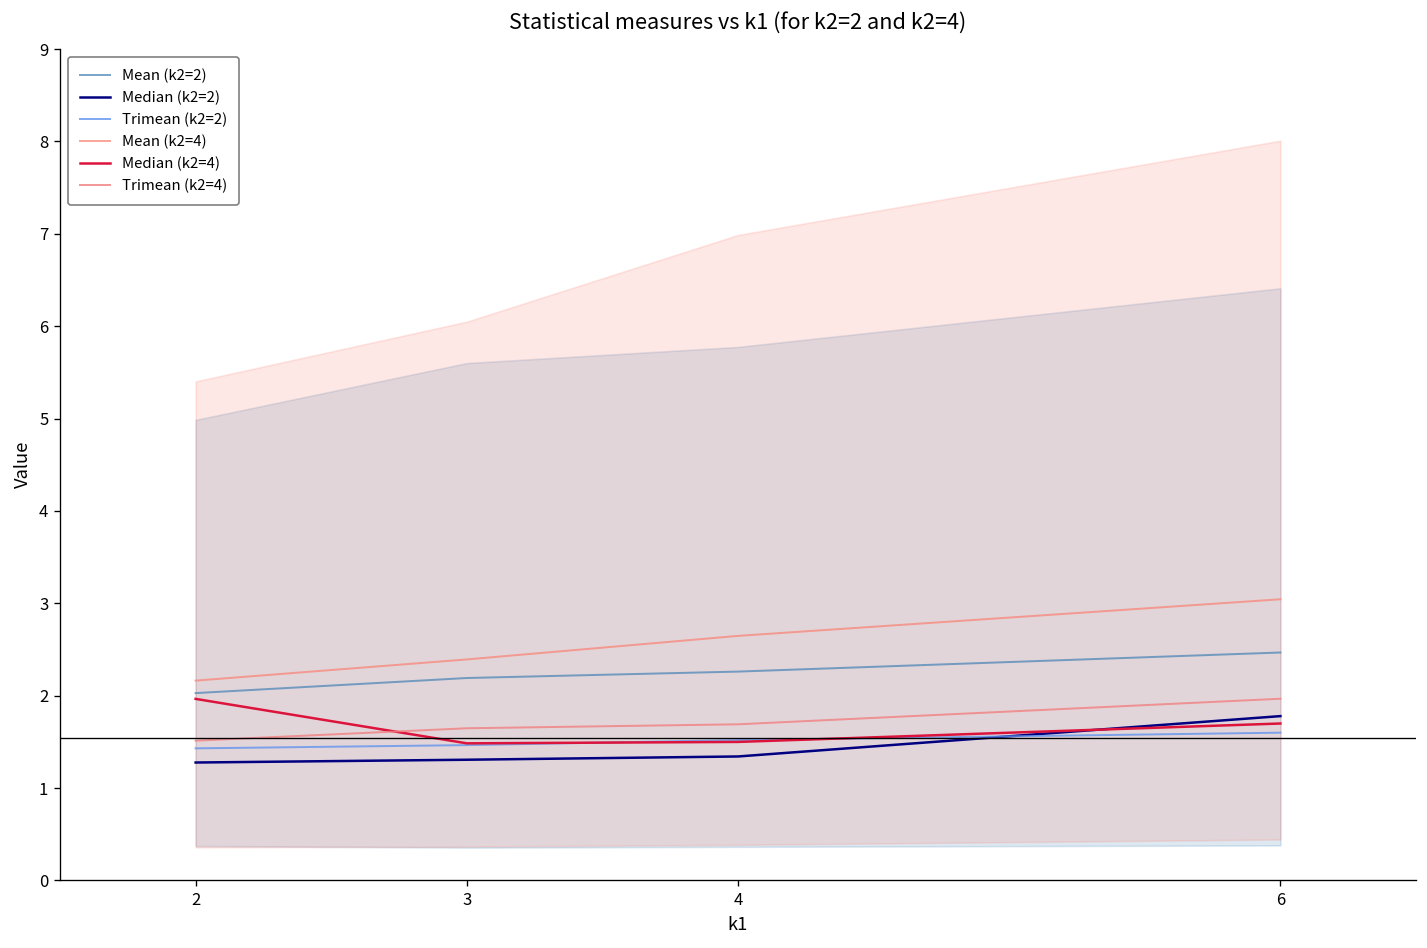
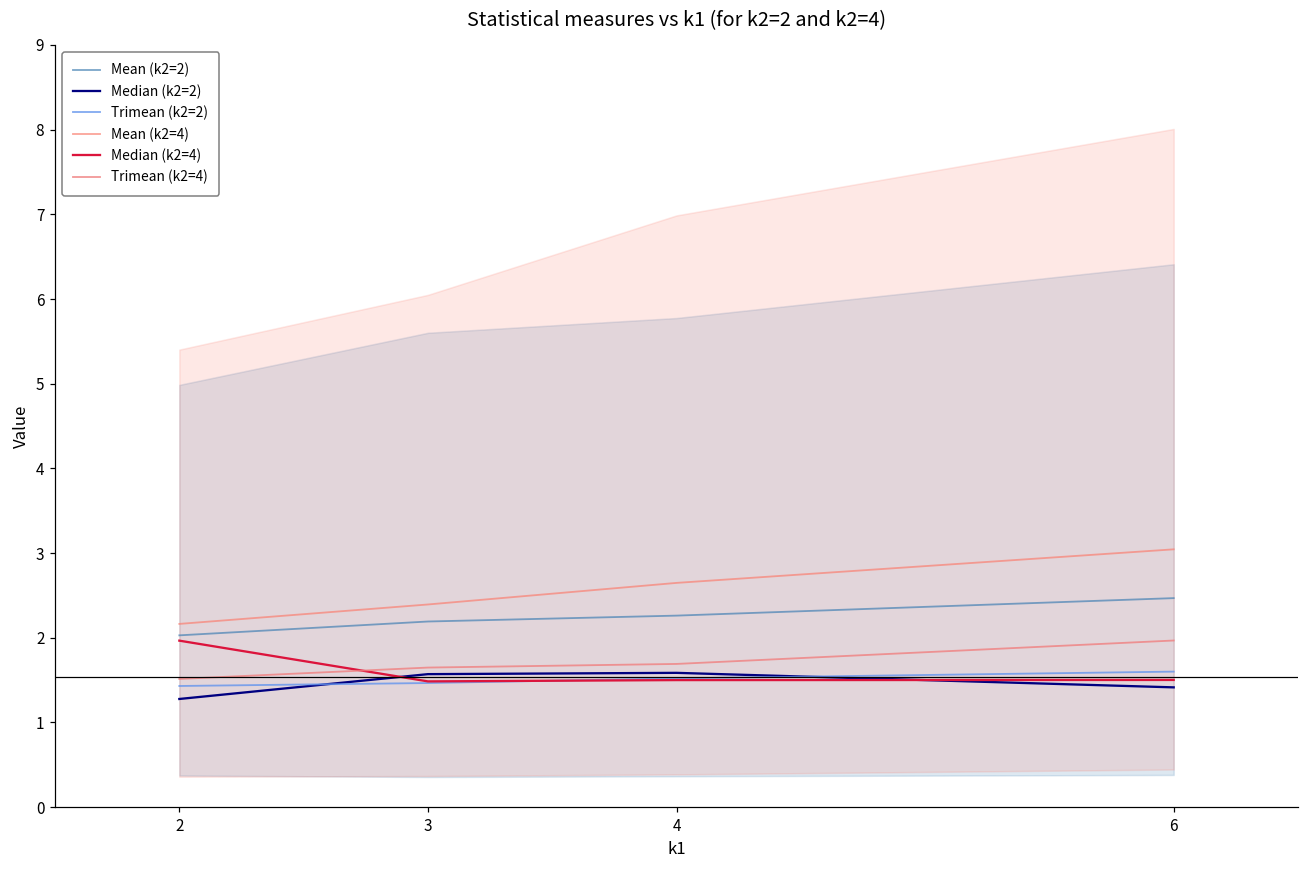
Median (k2=2), 3: 1.3 -> 1.6
Median (k2=2), 4: 1.3 -> 1.6
Median (k2=2), 6: 1.8 -> 1.4
Median (k2=4), 6: 1.7 -> 1.5
